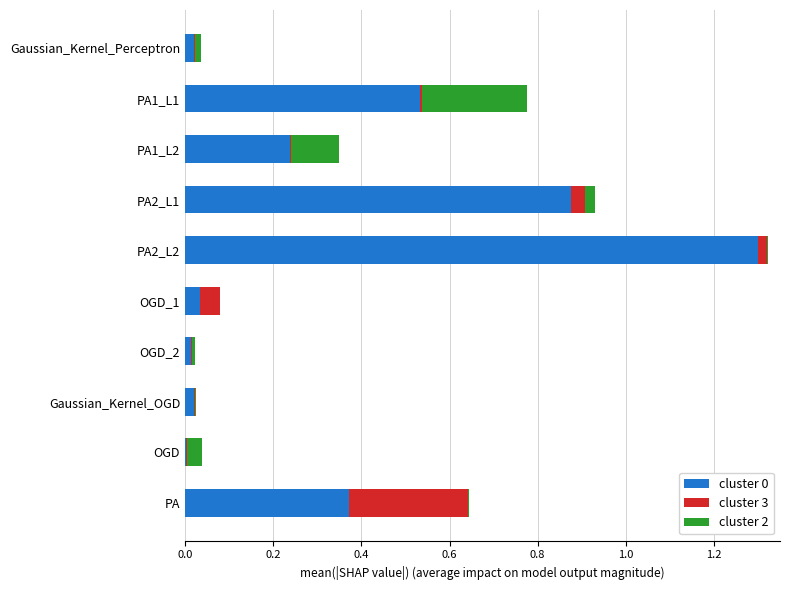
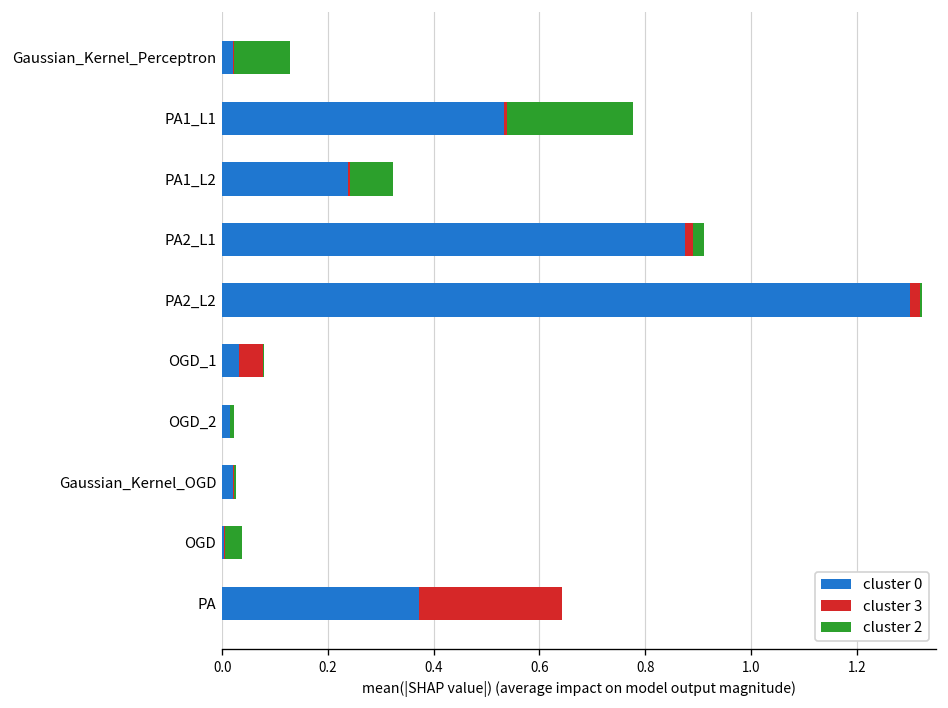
cluster 2, Gaussian_Kernel_Perceptron: 0.01 -> 0.10
cluster 2, PA1_L2: 0.11 -> 0.08
cluster 3, PA2_L1: 0.03 -> 0.01
